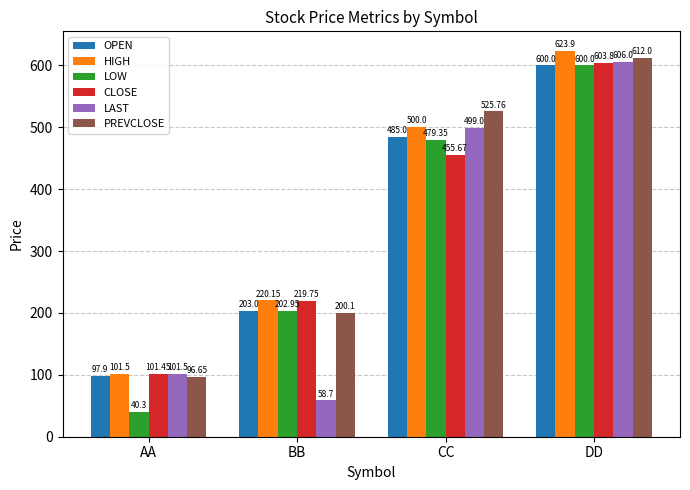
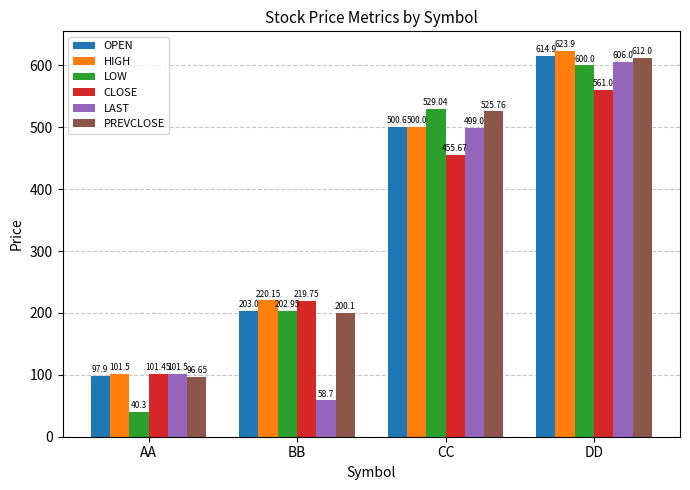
OPEN, CC: 485.0 -> 500.6
LOW, CC: 479.35 -> 529.04
OPEN, DD: 600.0 -> 614.9
CLOSE, DD: 603.8 -> 561.0
